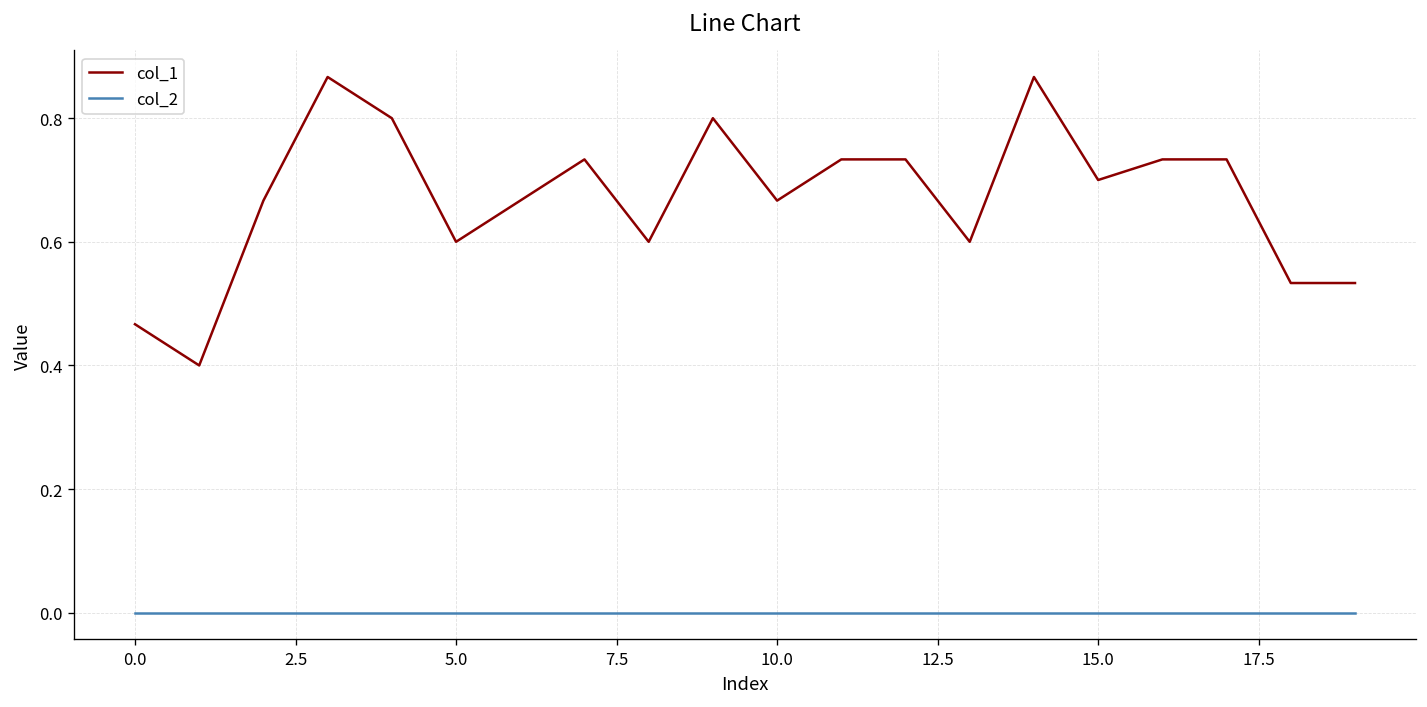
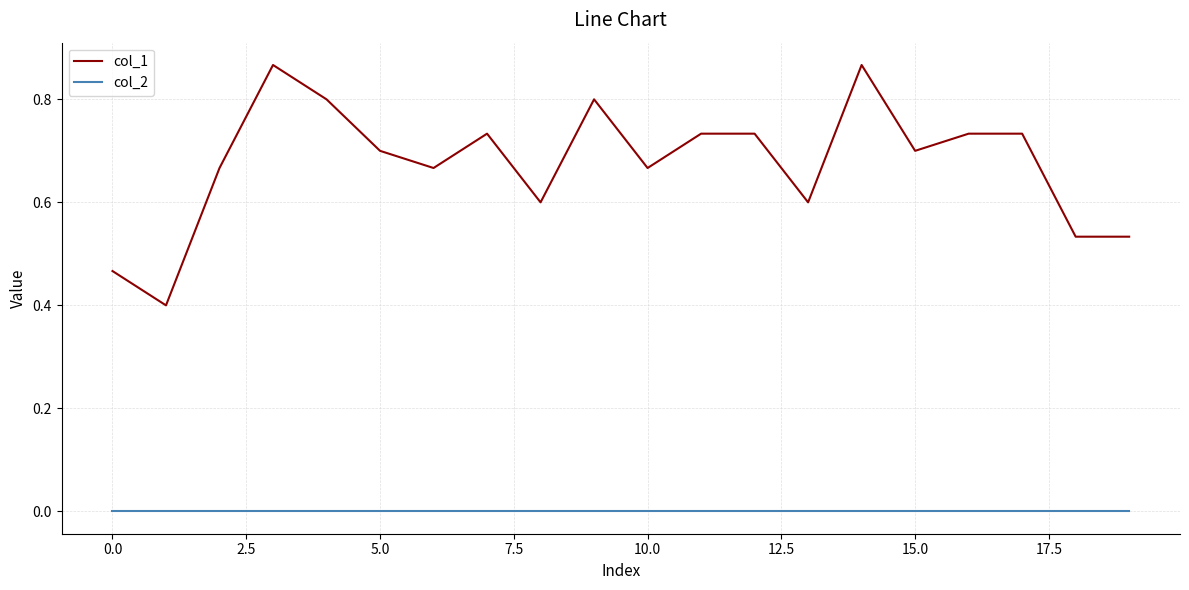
col_1, 5.0: 0.6 -> 0.7
